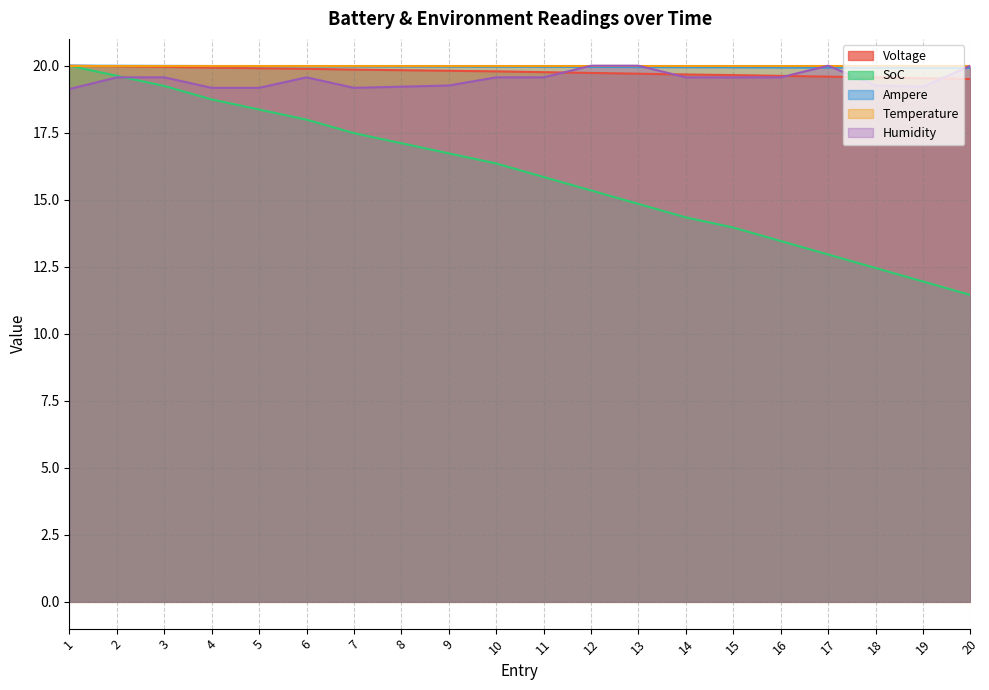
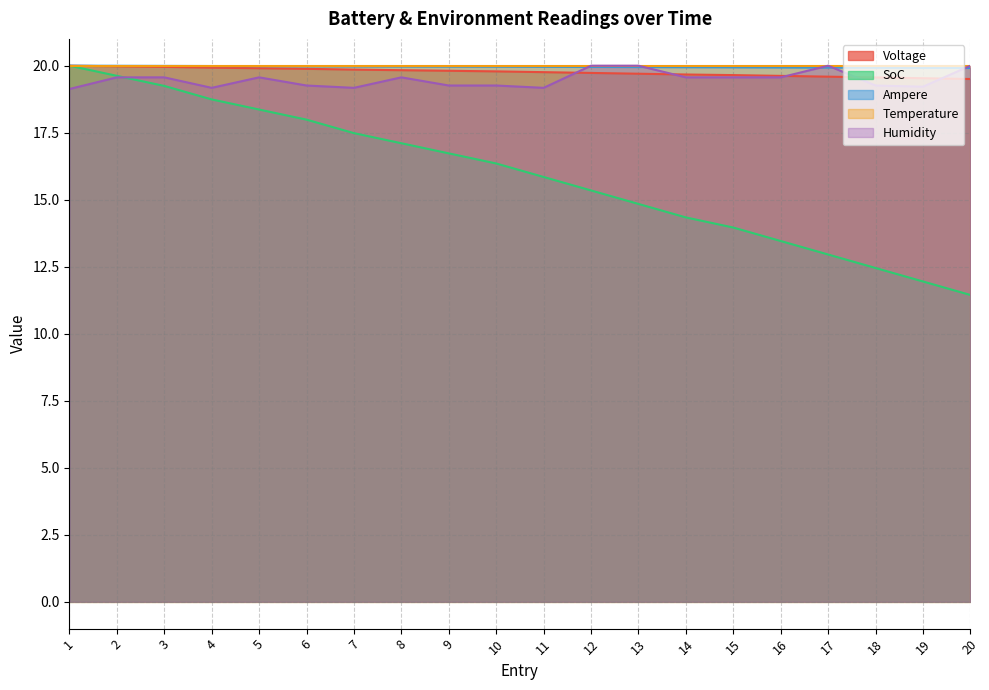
Humidity, 5: 19.2 -> 19.6
Humidity, 6: 19.6 -> 19.3
Humidity, 8: 19.2 -> 19.6
Humidity, 10: 19.6 -> 19.3
Humidity, 11: 19.6 -> 19.2
